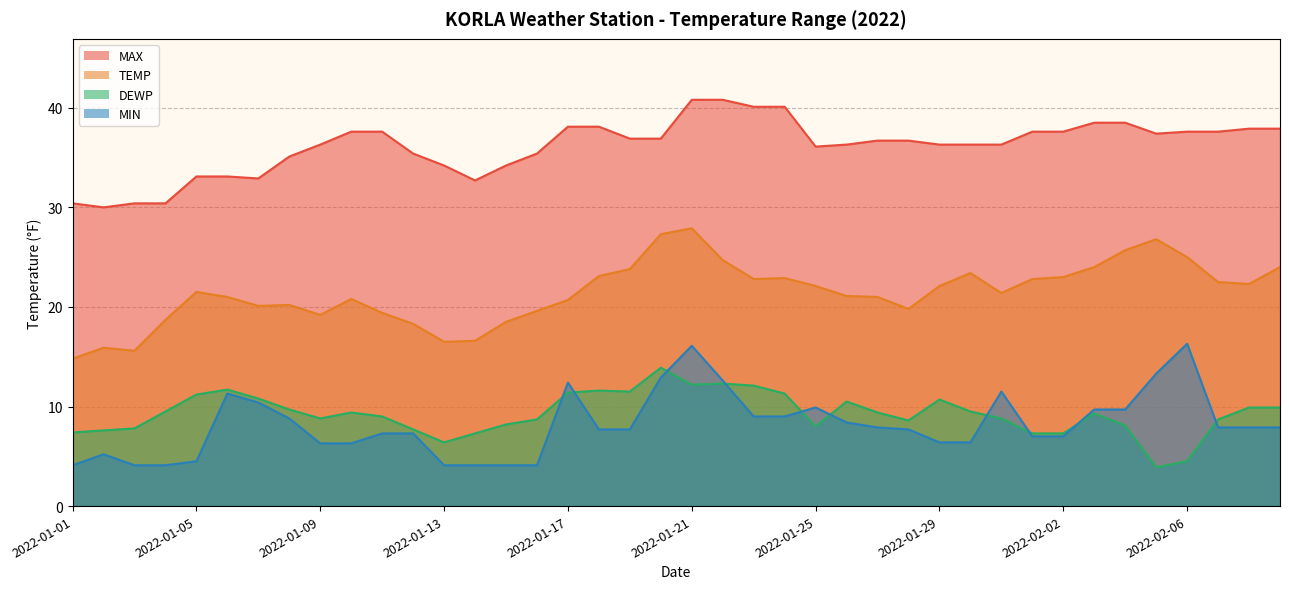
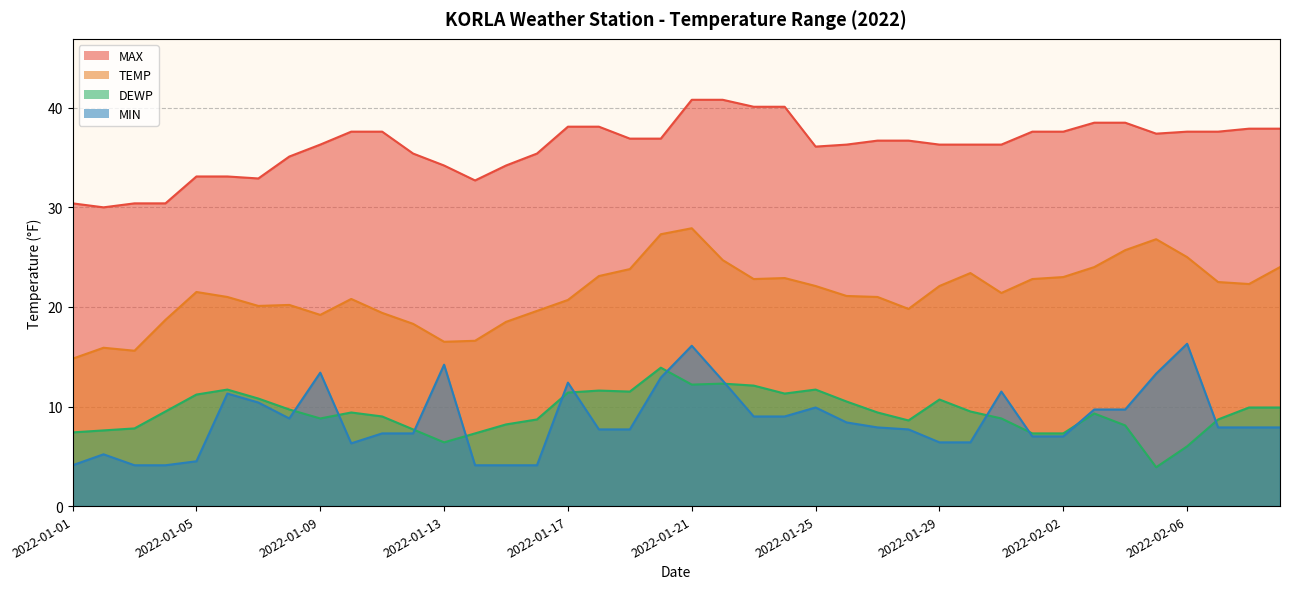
MIN, 2022-01-09: 6 -> 13
MIN, 2022-01-13: 4 -> 14
DEWP, 2022-01-25: 8 -> 12
DEWP, 2022-02-06: 5 -> 6
